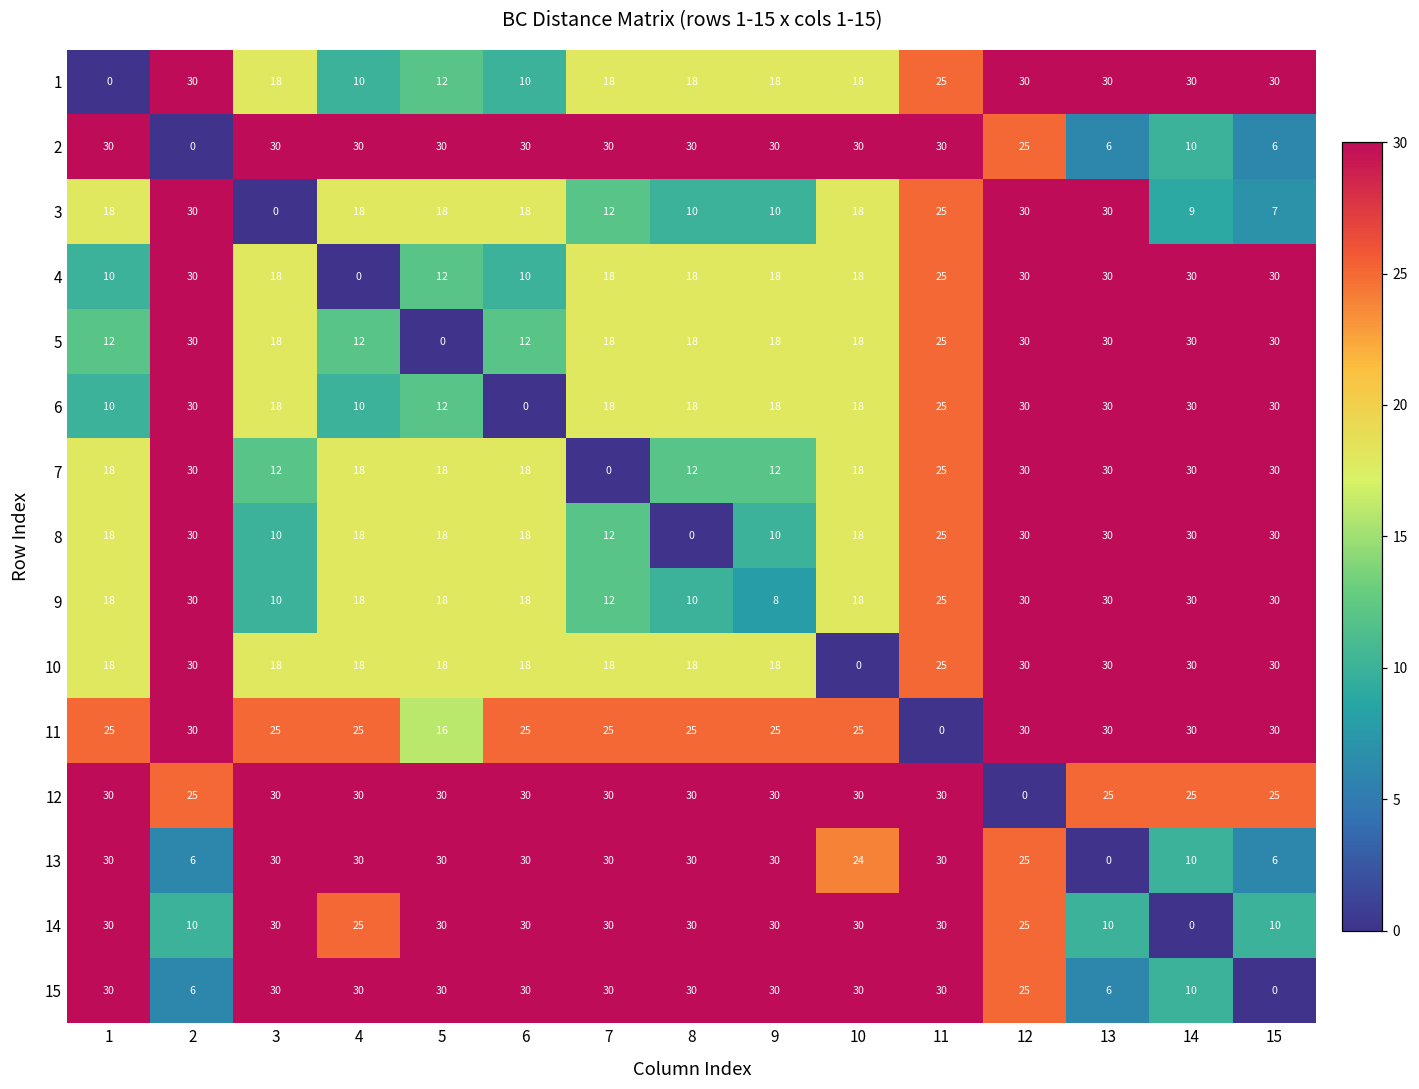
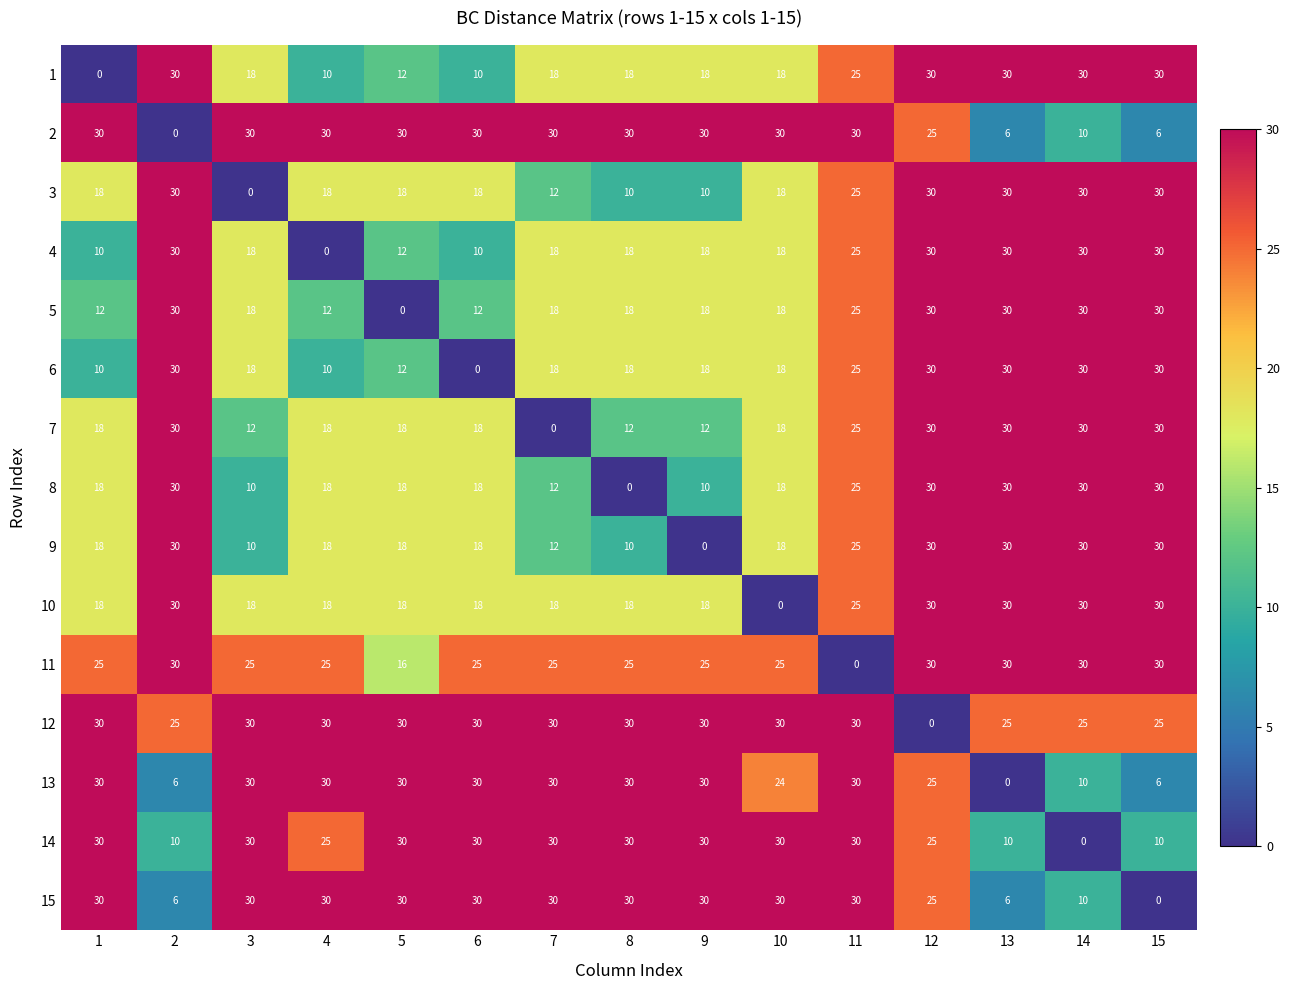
3, 14: 9 -> 30
3, 15: 7 -> 30
9, 9: 8 -> 0
